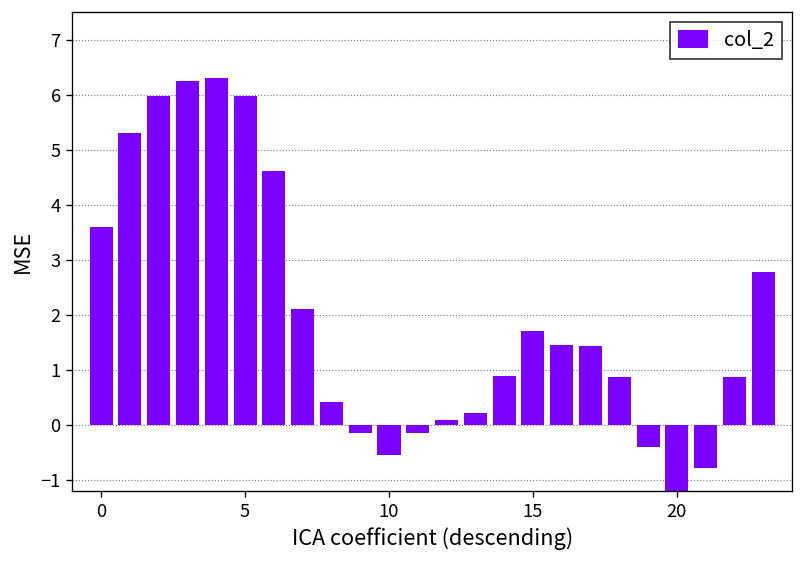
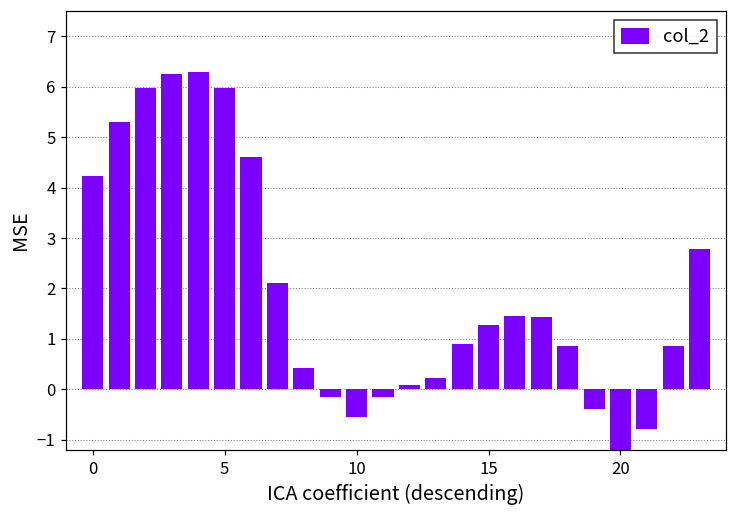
0: 3.6 -> 4.2
15: 1.7 -> 1.3
